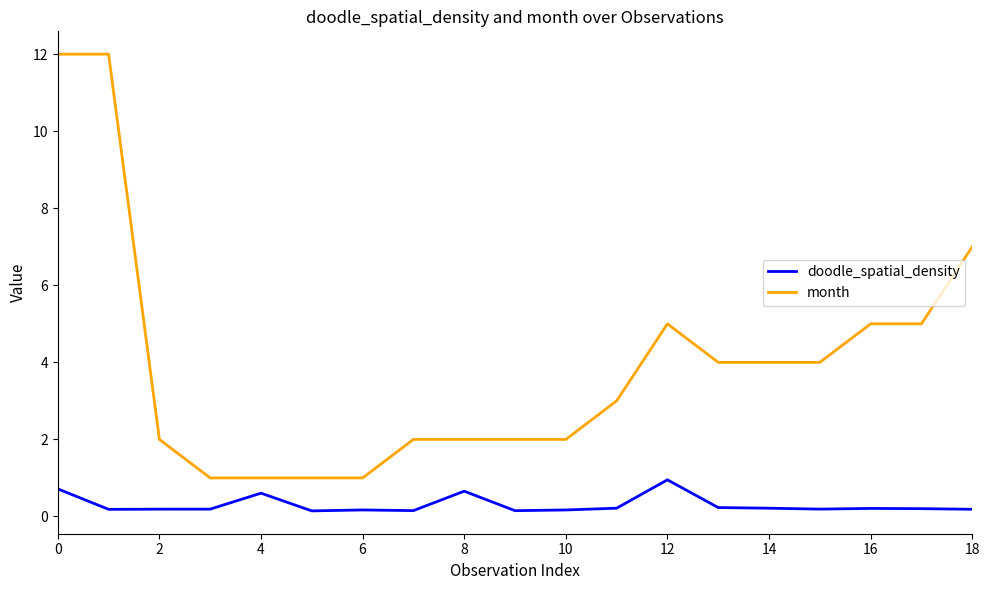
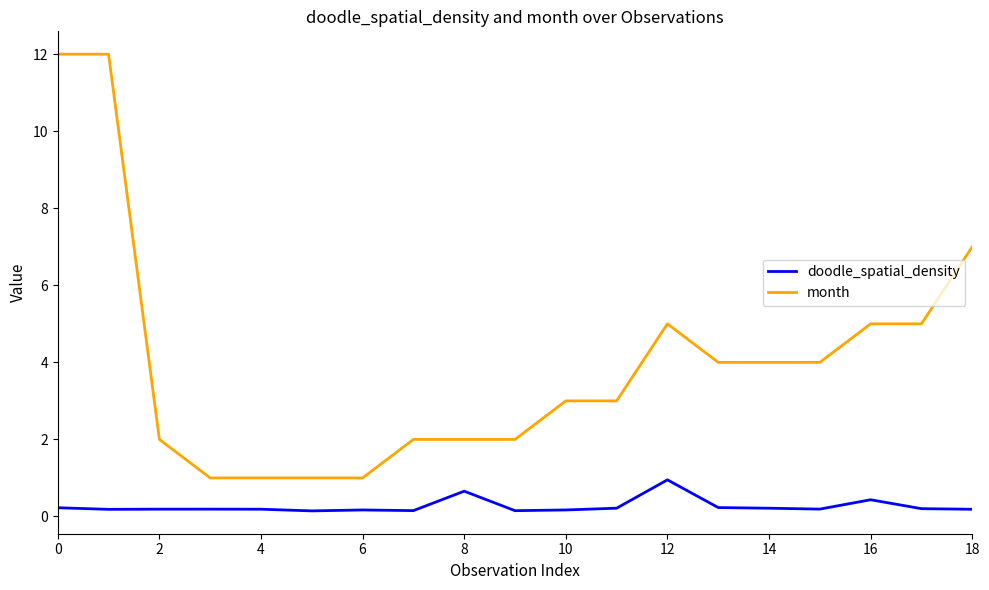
doodle_spatial_density, 0: 0.7 -> 0.2
doodle_spatial_density, 4: 0.6 -> 0.2
month, 10: 2 -> 3
doodle_spatial_density, 16: 0.2 -> 0.4
